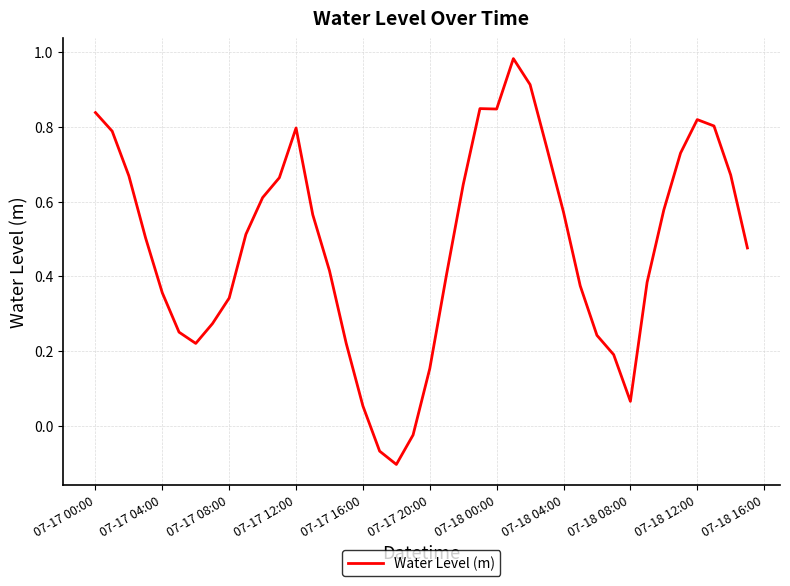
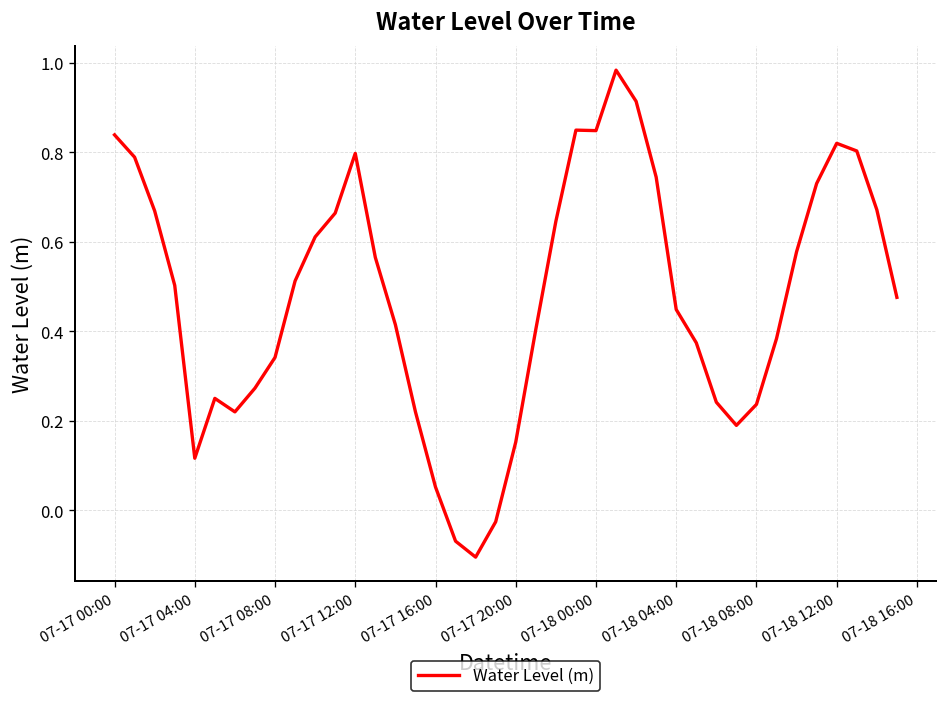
07-17 04:00: 0.36 -> 0.12
07-18 04:00: 0.57 -> 0.45
07-18 08:00: 0.06 -> 0.24
